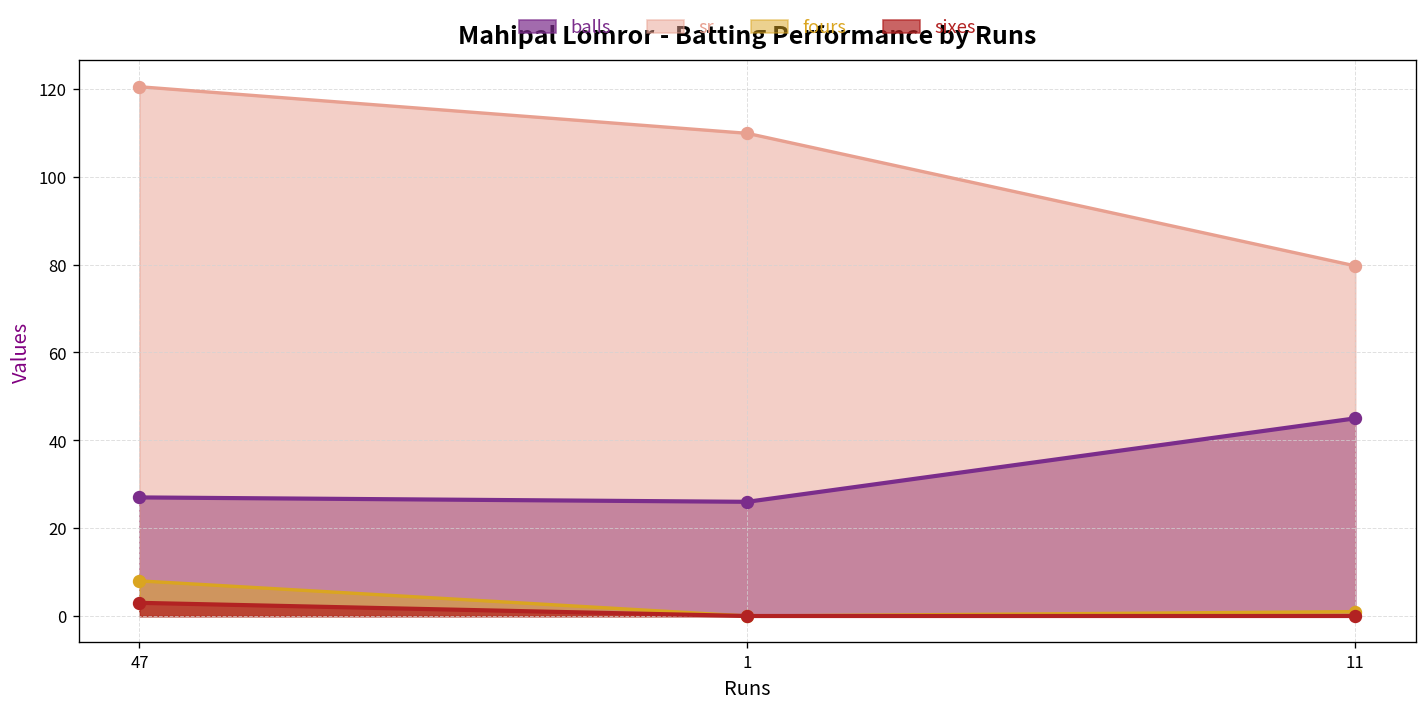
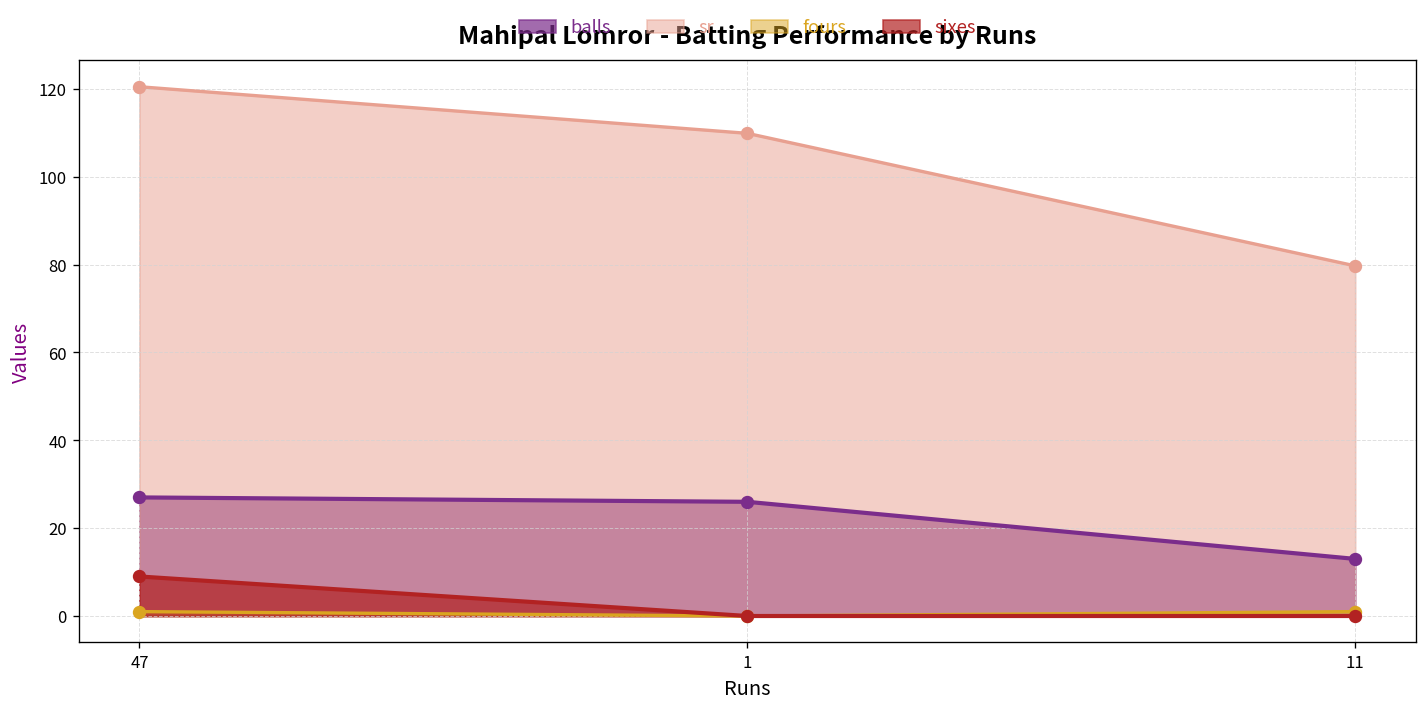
fours, 47: 8 -> 1
sixes, 47: 3 -> 9
balls, 11: 45 -> 13
